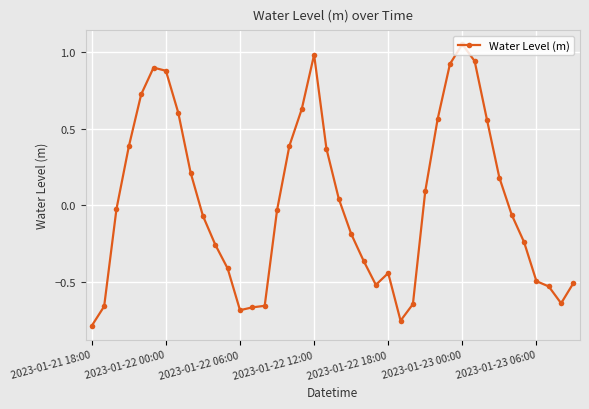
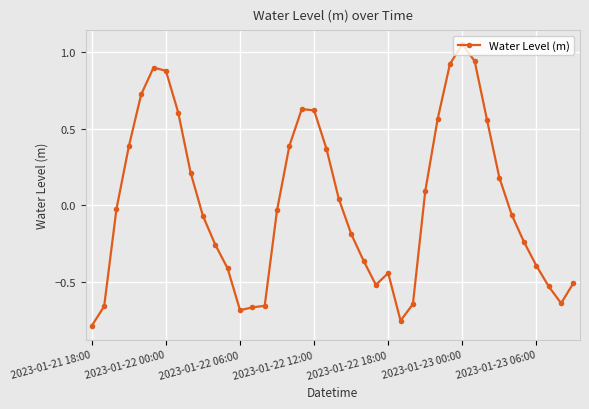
2023-01-22 12:00: 0.98 -> 0.62
2023-01-23 06:00: -0.49 -> -0.39
